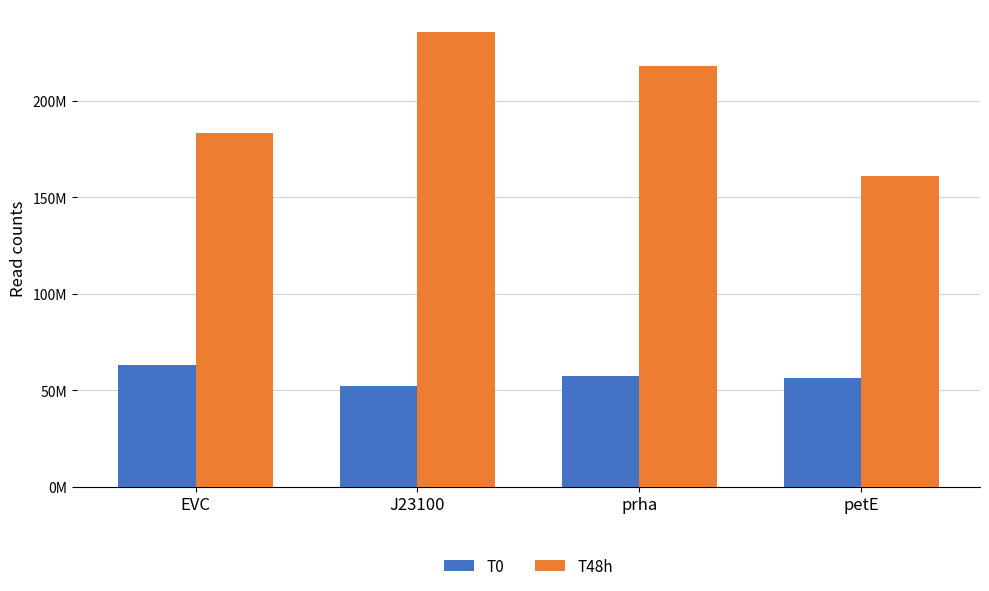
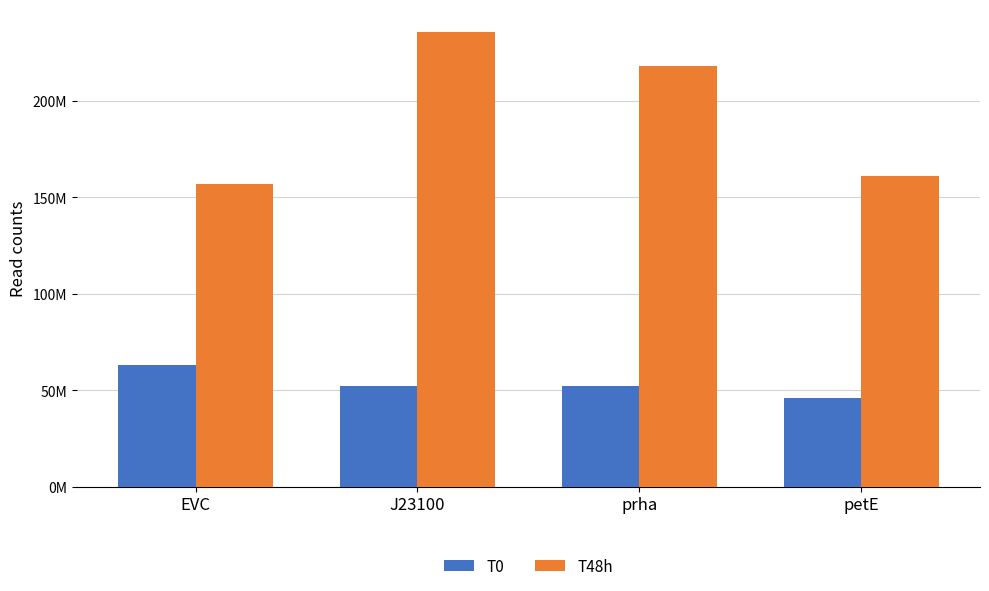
T48h, EVC: 183000000 -> 157000000
T0, prha: 58000000 -> 52000000
T0, petE: 56000000 -> 46000000
